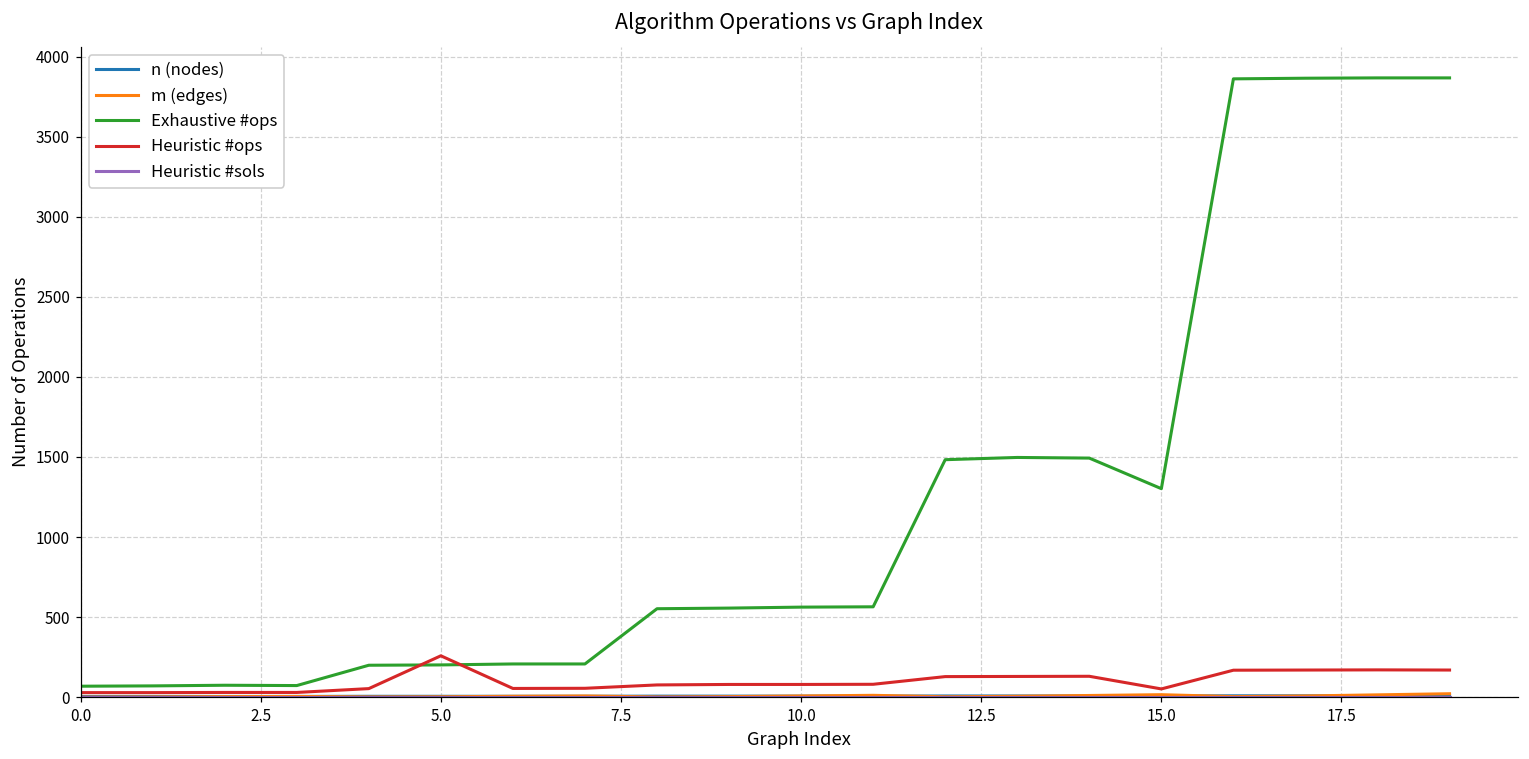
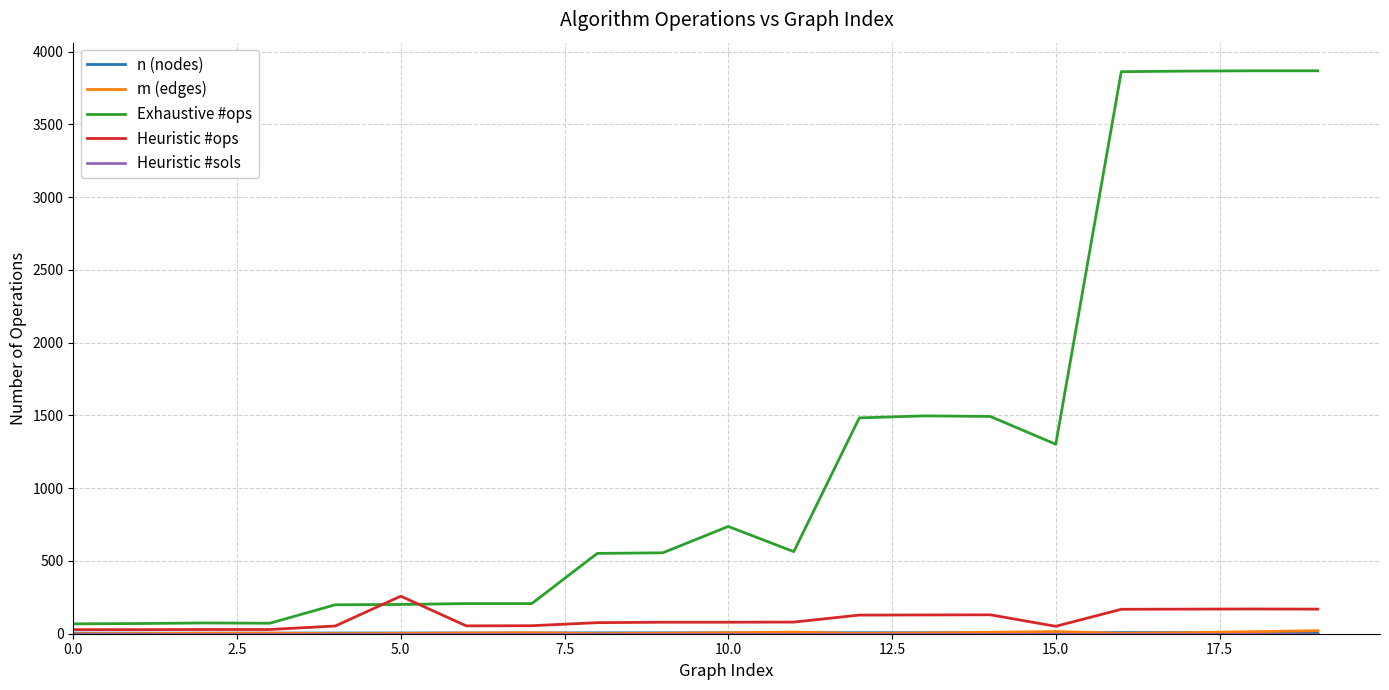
Exhaustive #ops, 10.0: 560 -> 740
